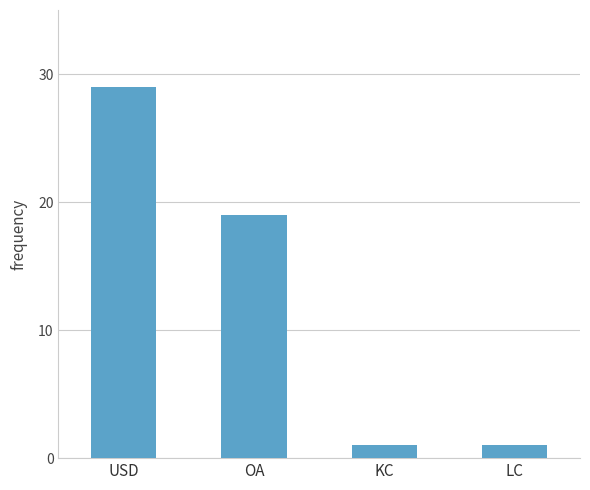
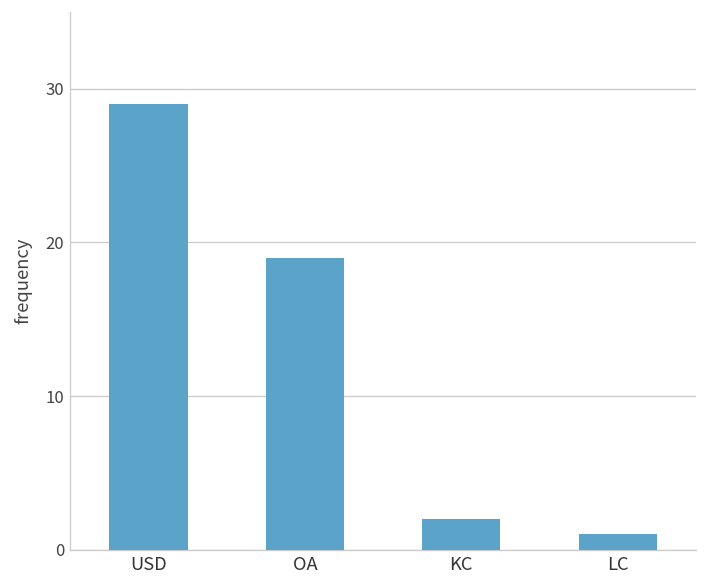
KC: 1 -> 2
